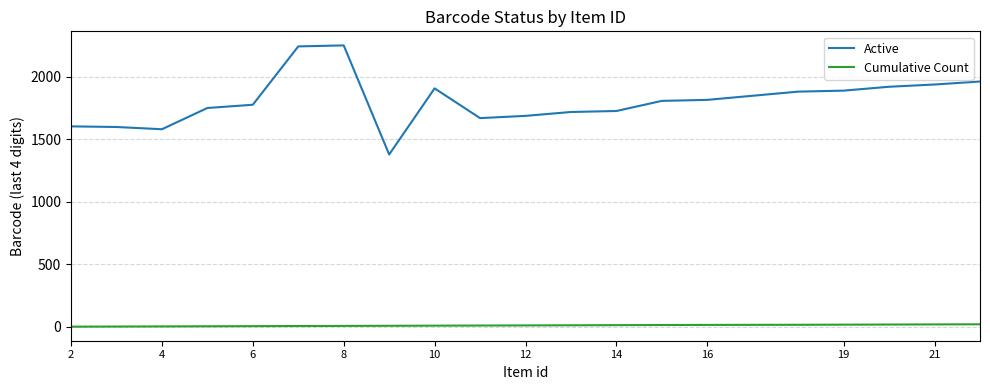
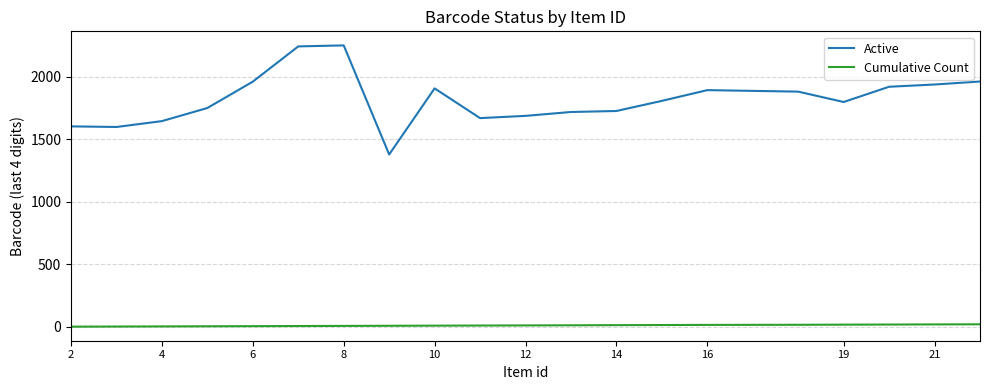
Active, 4: 1580 -> 1650
Active, 6: 1780 -> 1960
Active, 16: 1820 -> 1890
Active, 19: 1890 -> 1800
